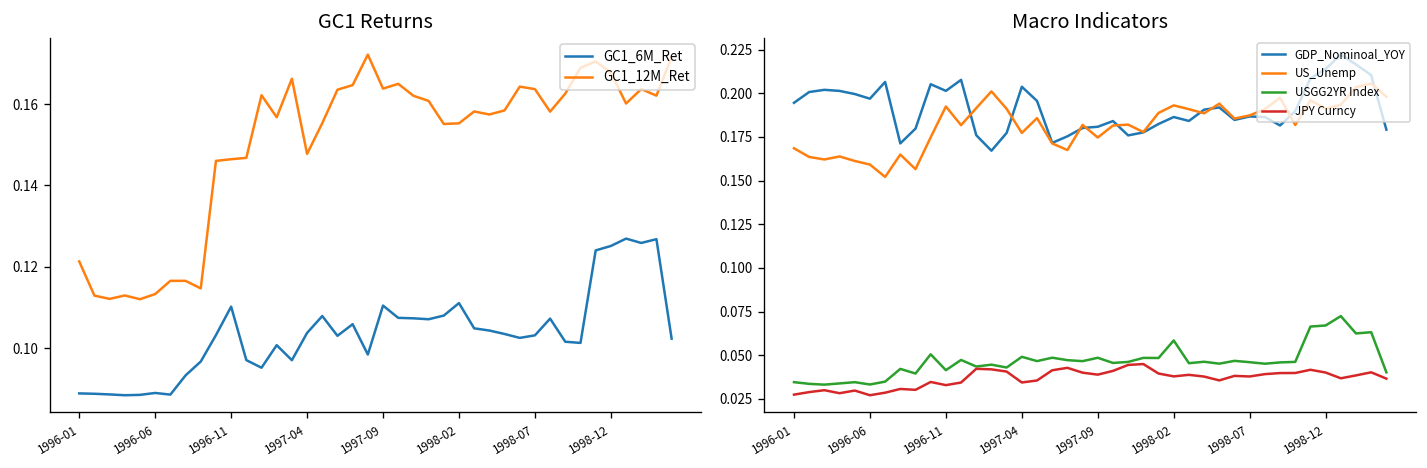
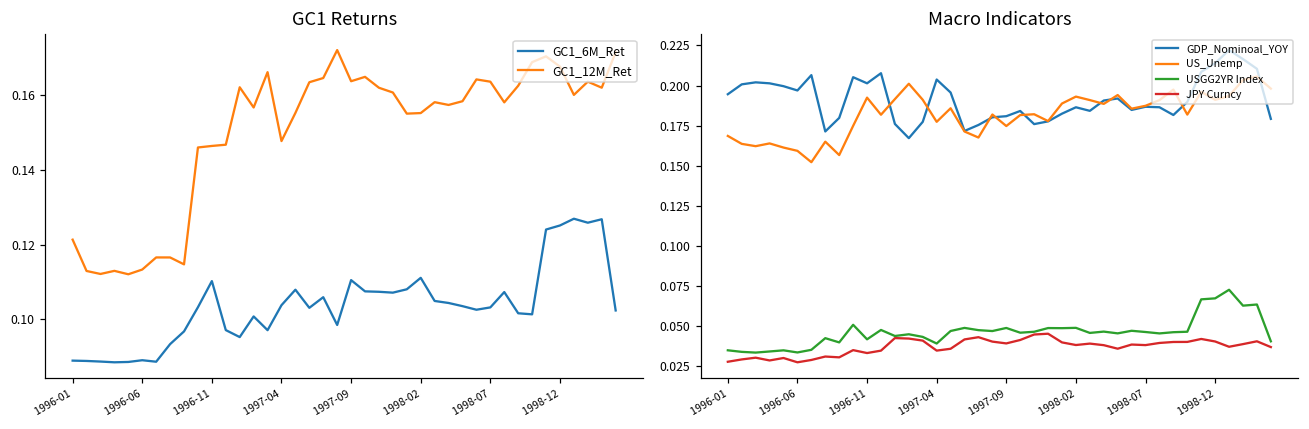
Macro Indicators, USGG2YR Index, 1997-04: 0.049 -> 0.039
Macro Indicators, USGG2YR Index, 1998-02: 0.058 -> 0.049
